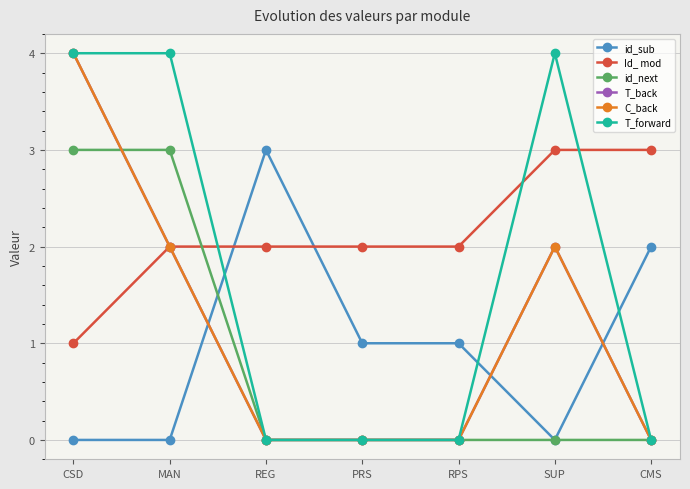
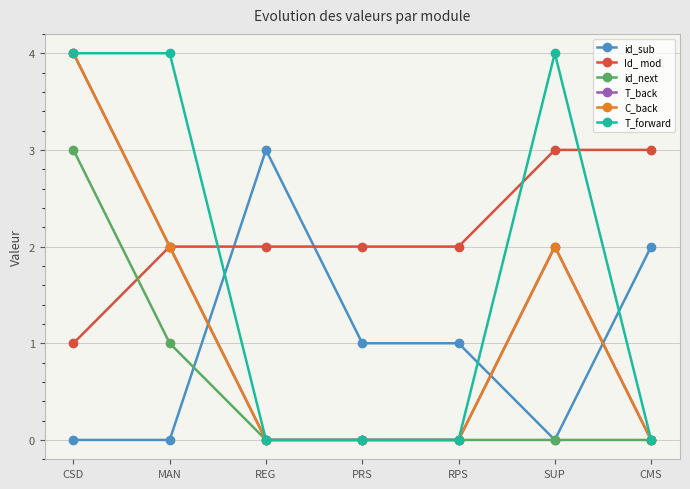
id_next, MAN: 3 -> 1
